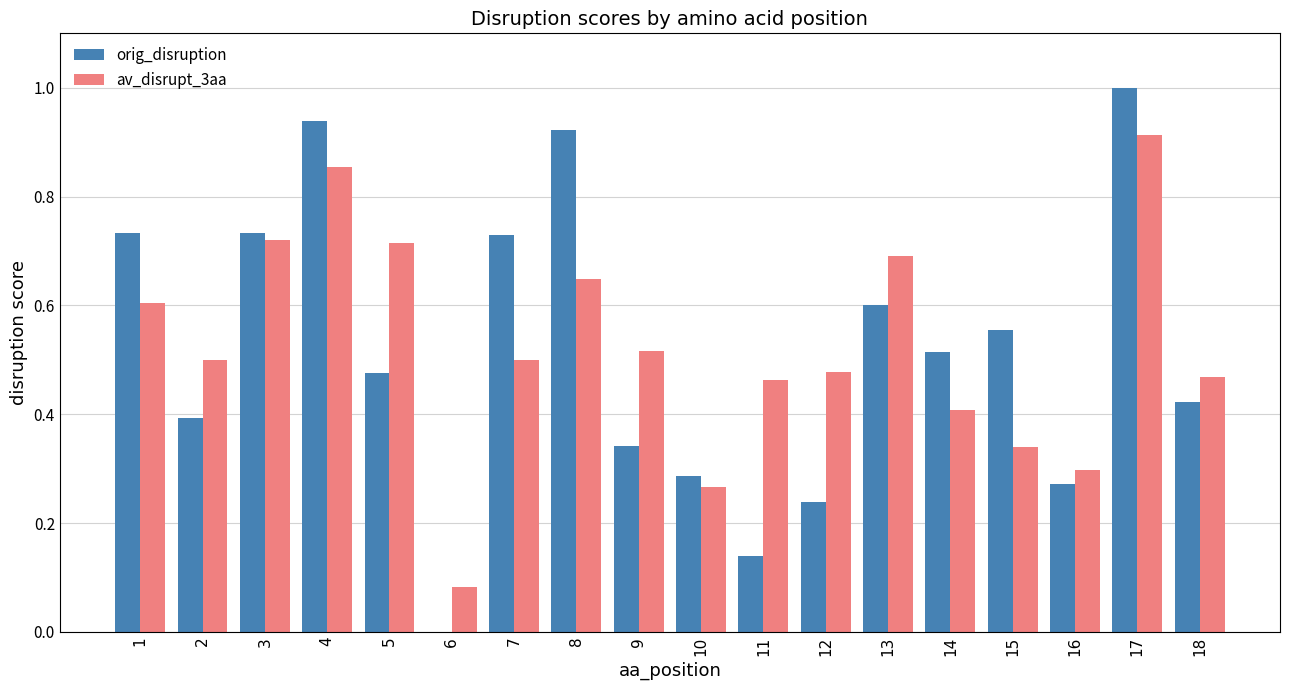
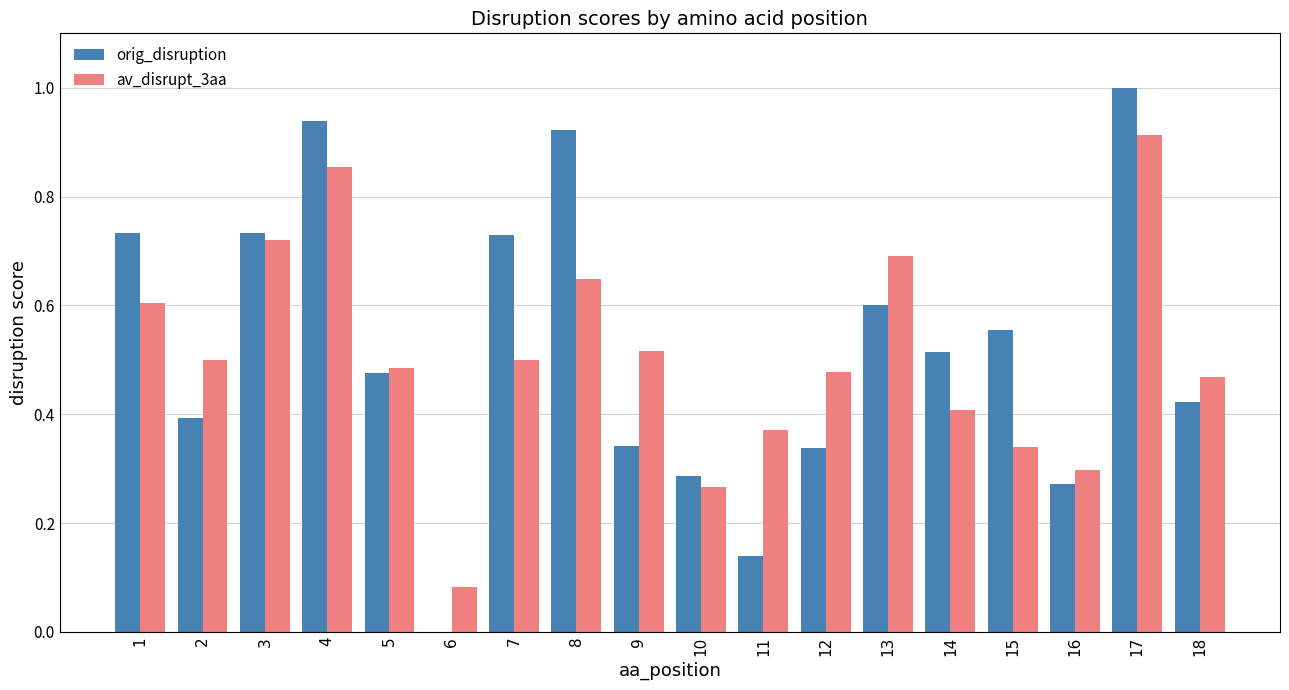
av_disrupt_3aa, 5: 0.71 -> 0.49
av_disrupt_3aa, 11: 0.46 -> 0.37
orig_disruption, 12: 0.24 -> 0.34
